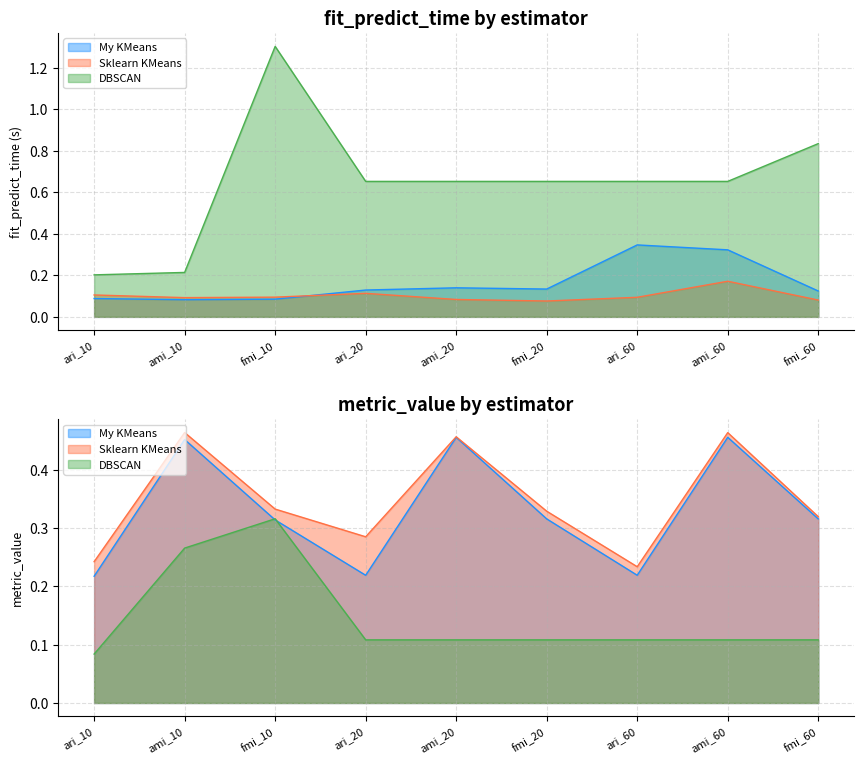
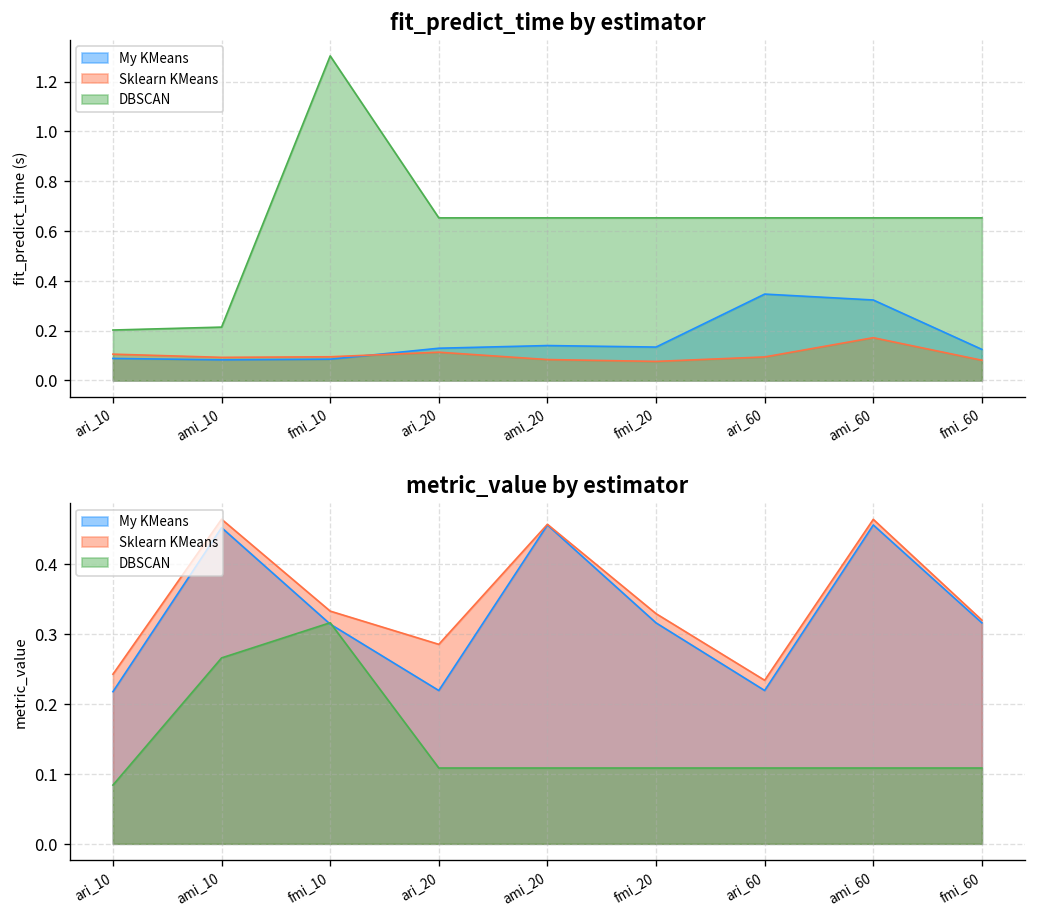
fit_predict_time by estimator, DBSCAN, fmi_60: 0.83 -> 0.65
